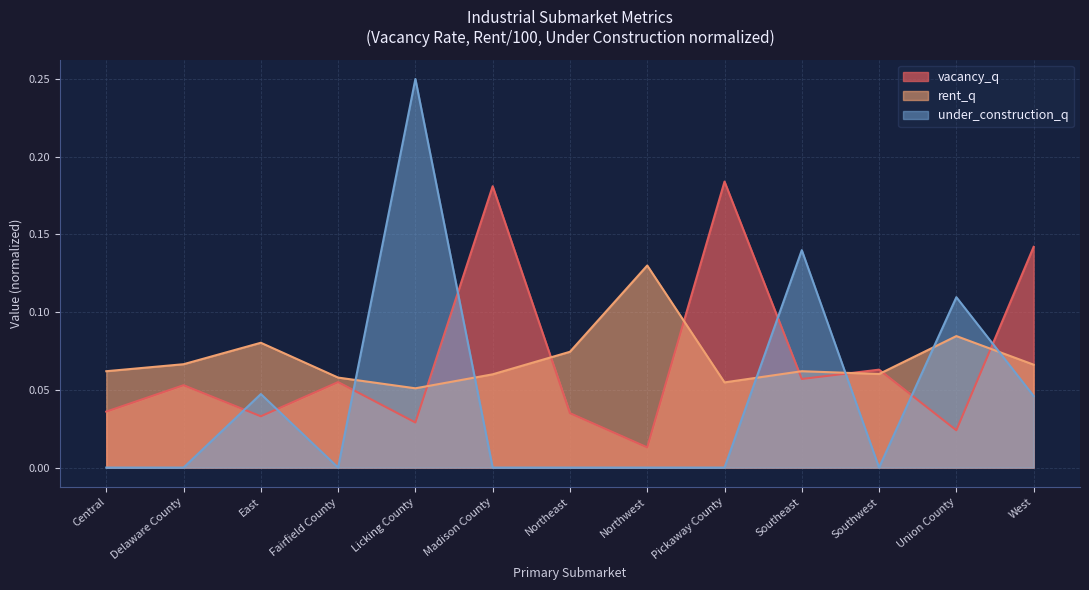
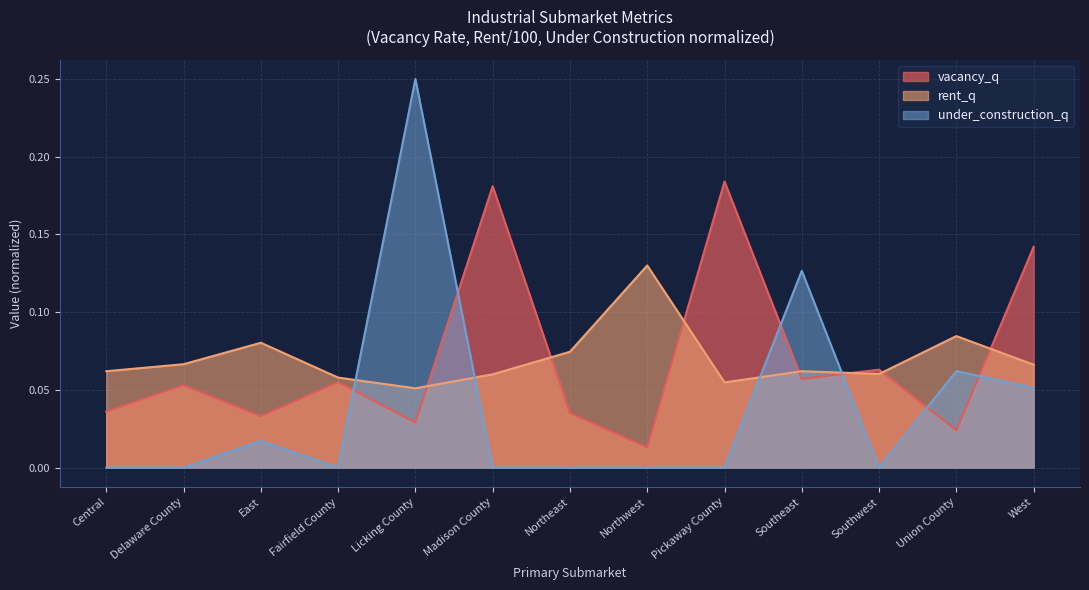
under_construction_q, East: 0.047 -> 0.017
under_construction_q, Southeast: 0.140 -> 0.127
under_construction_q, Union County: 0.110 -> 0.062
under_construction_q, West: 0.046 -> 0.051
